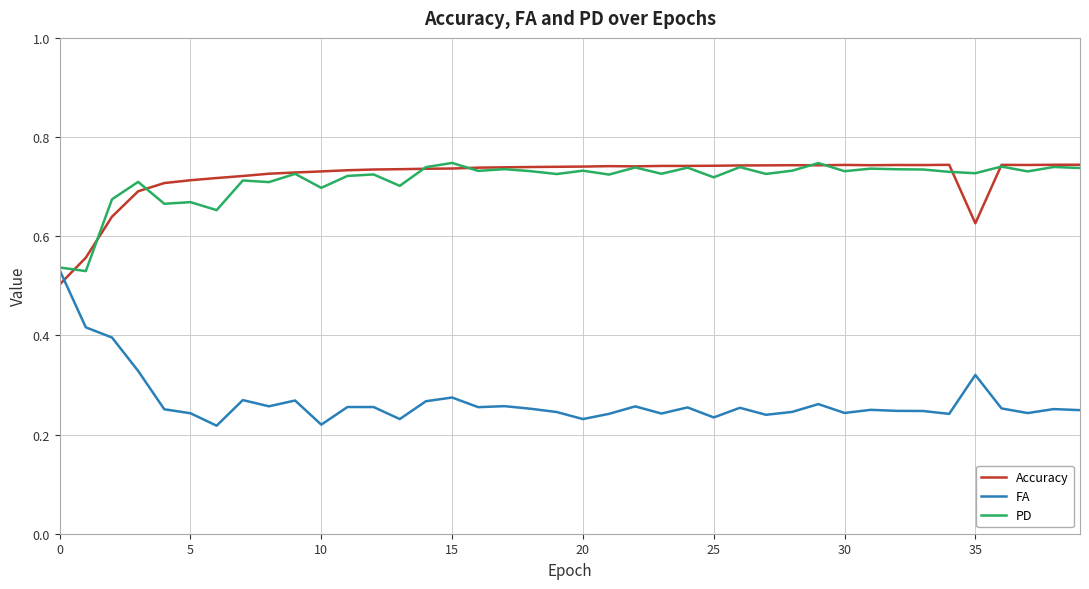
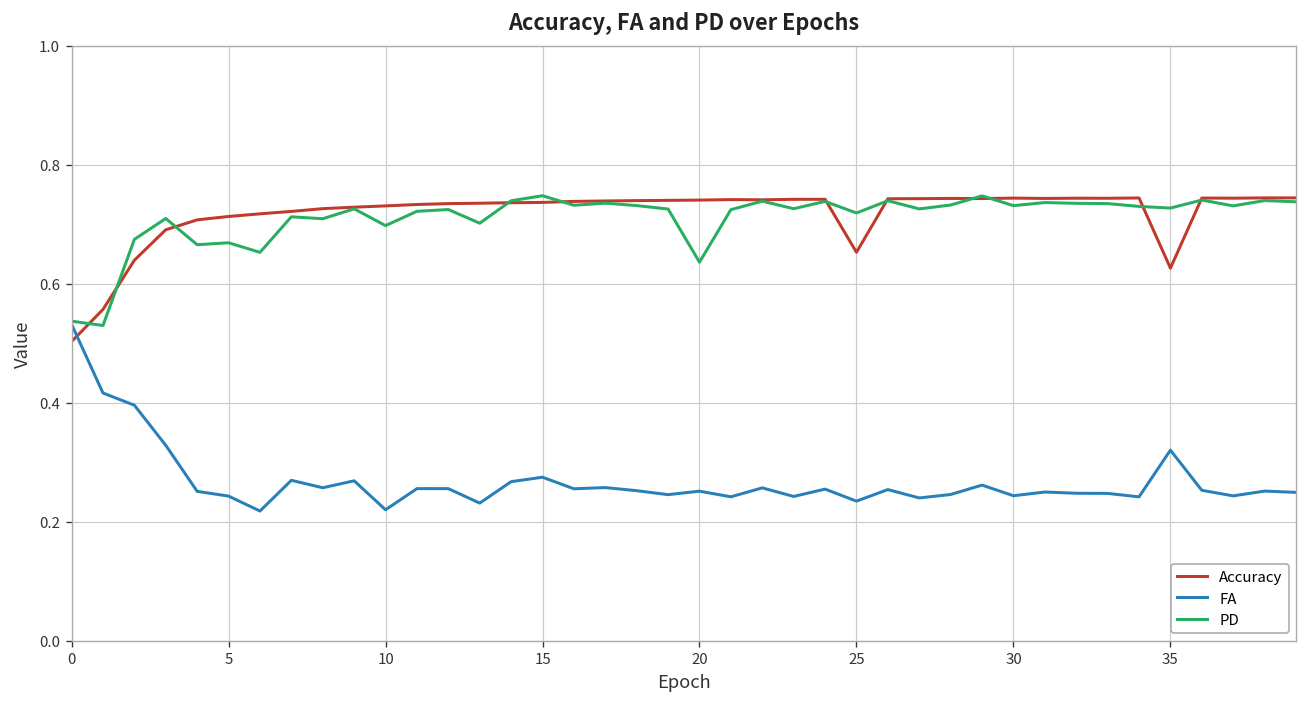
FA, 20: 0.23 -> 0.25
PD, 20: 0.73 -> 0.64
Accuracy, 25: 0.74 -> 0.65
